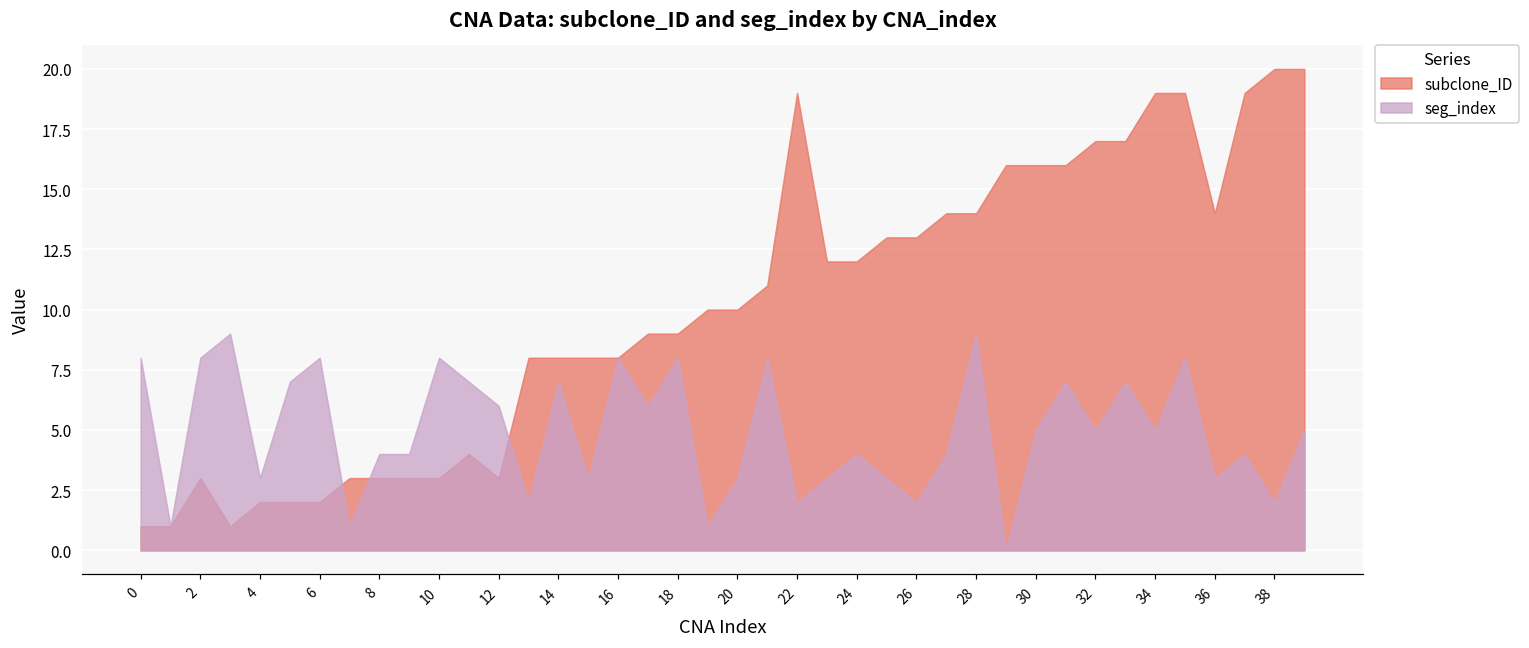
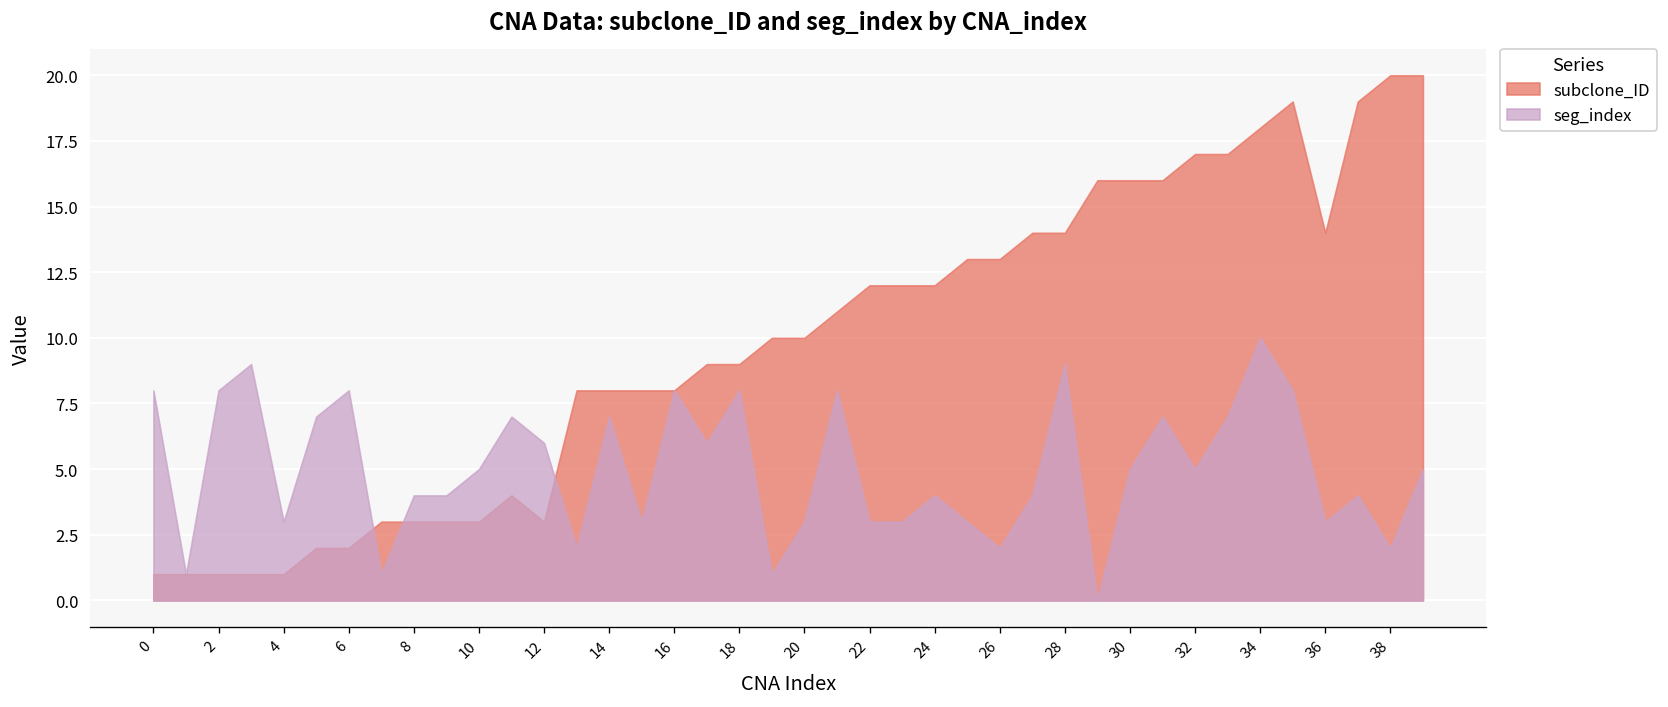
subclone_ID, 2: 3 -> 1
subclone_ID, 4: 2 -> 1
seg_index, 10: 8 -> 5
subclone_ID, 22: 19 -> 12
seg_index, 22: 2 -> 3
subclone_ID, 34: 19 -> 18
seg_index, 34: 5 -> 10
